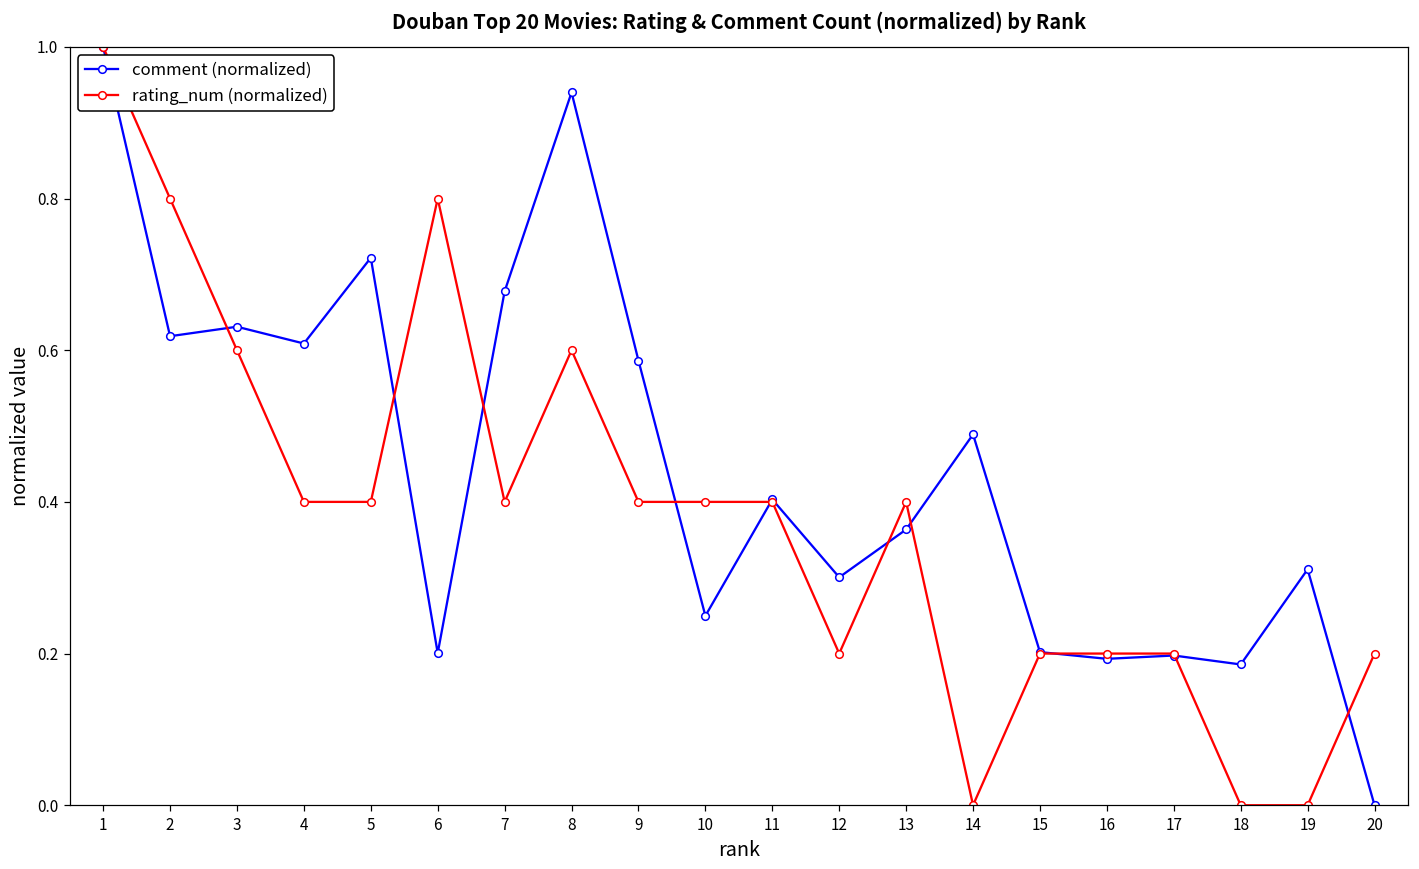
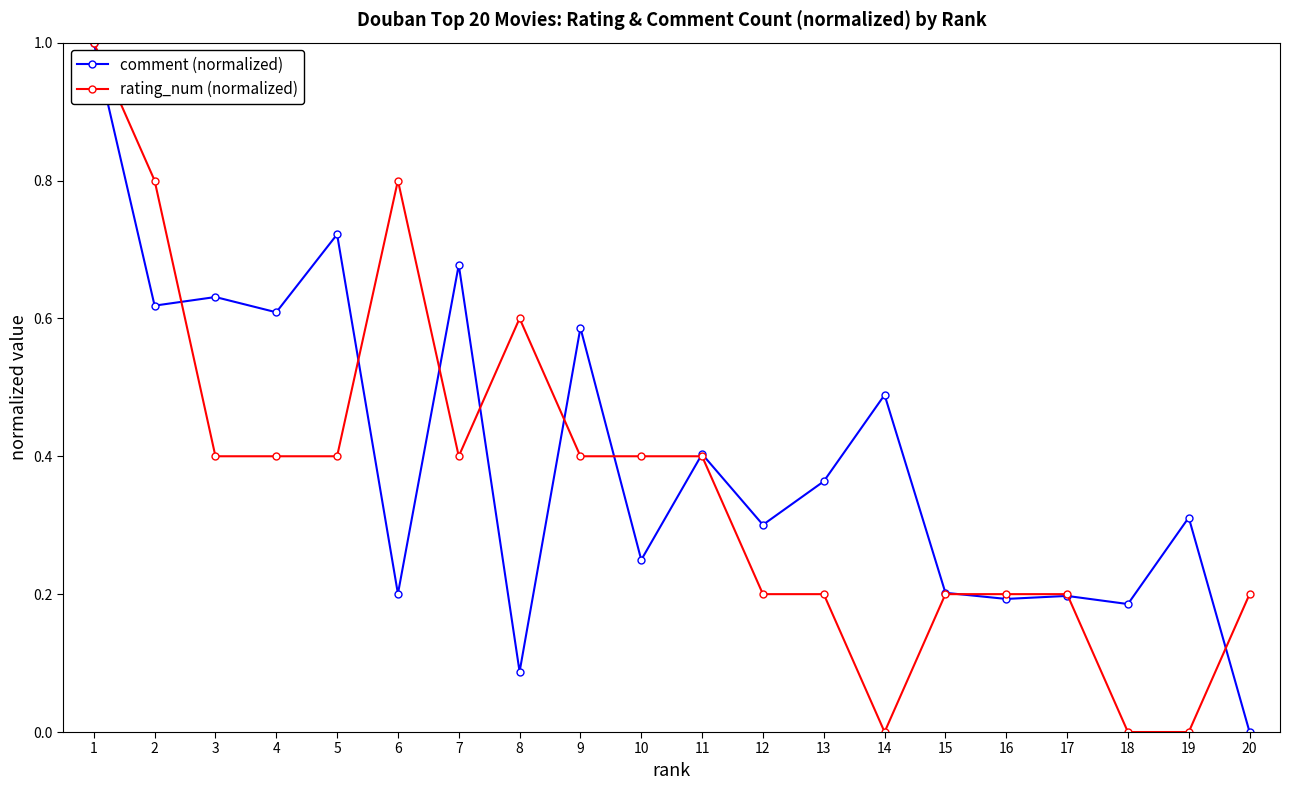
rating_num (normalized), 3: 0.60 -> 0.40
comment (normalized), 8: 0.94 -> 0.09
rating_num (normalized), 13: 0.40 -> 0.20
